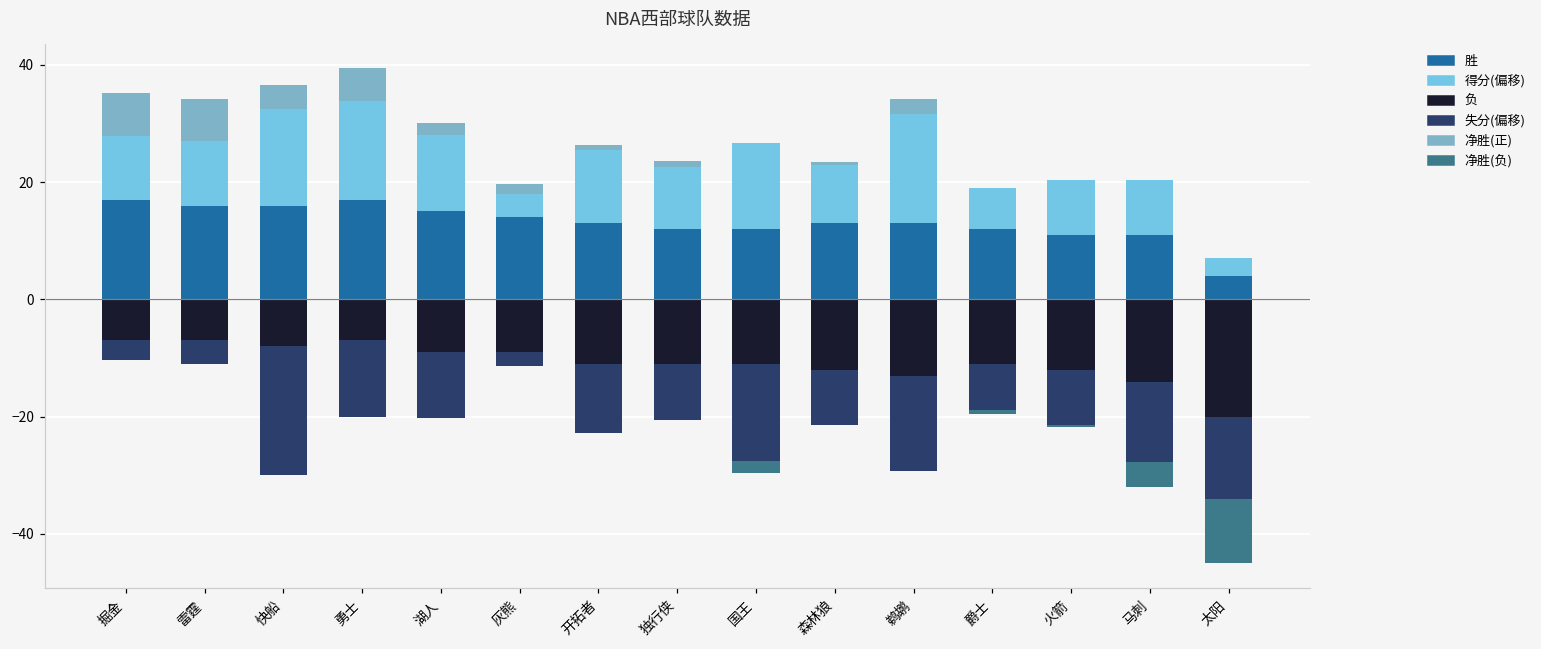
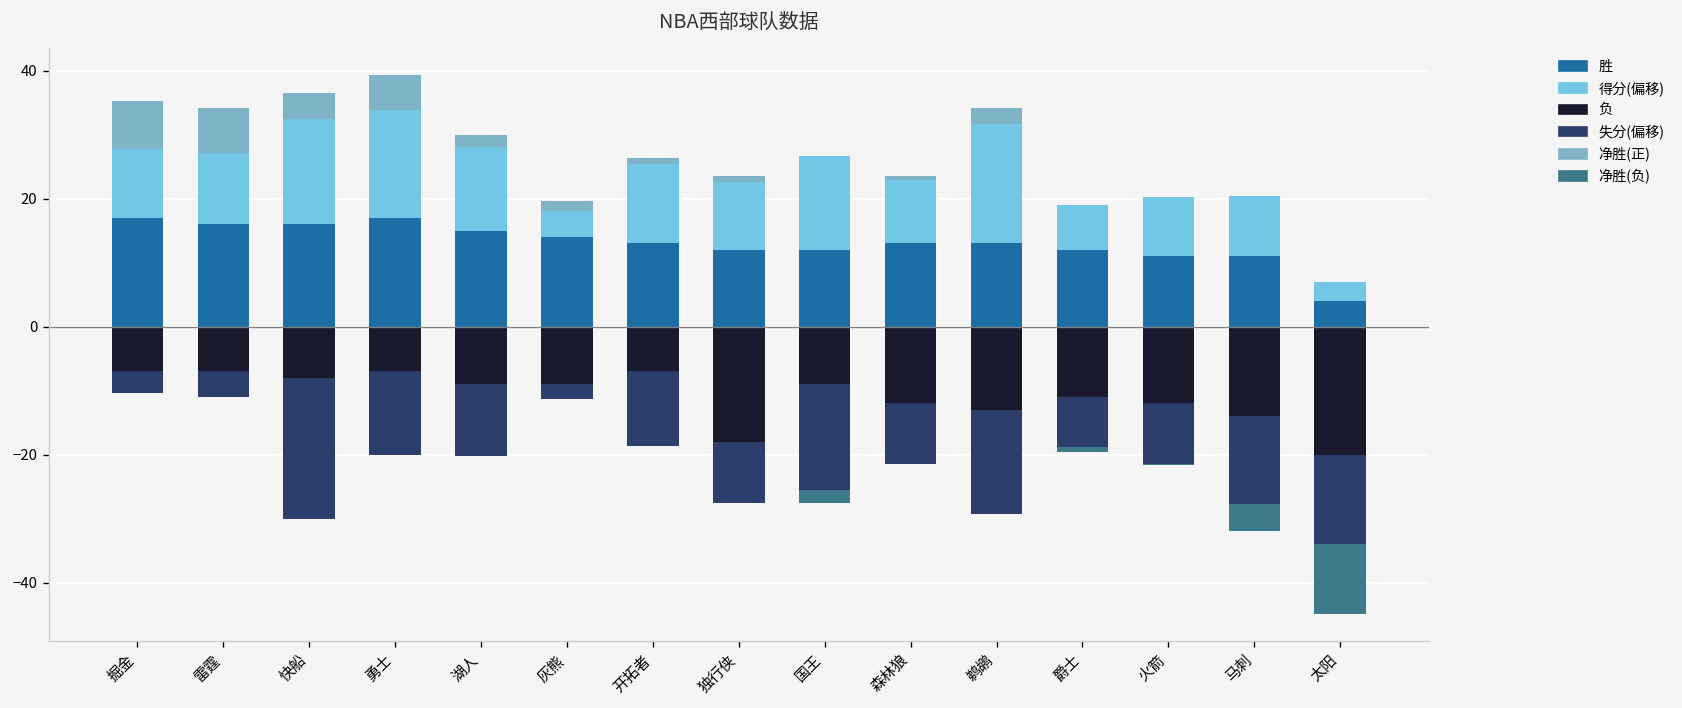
负, 开拓者: -11 -> -7
负, 独行侠: -11 -> -18
负, 国王: -11 -> -9
